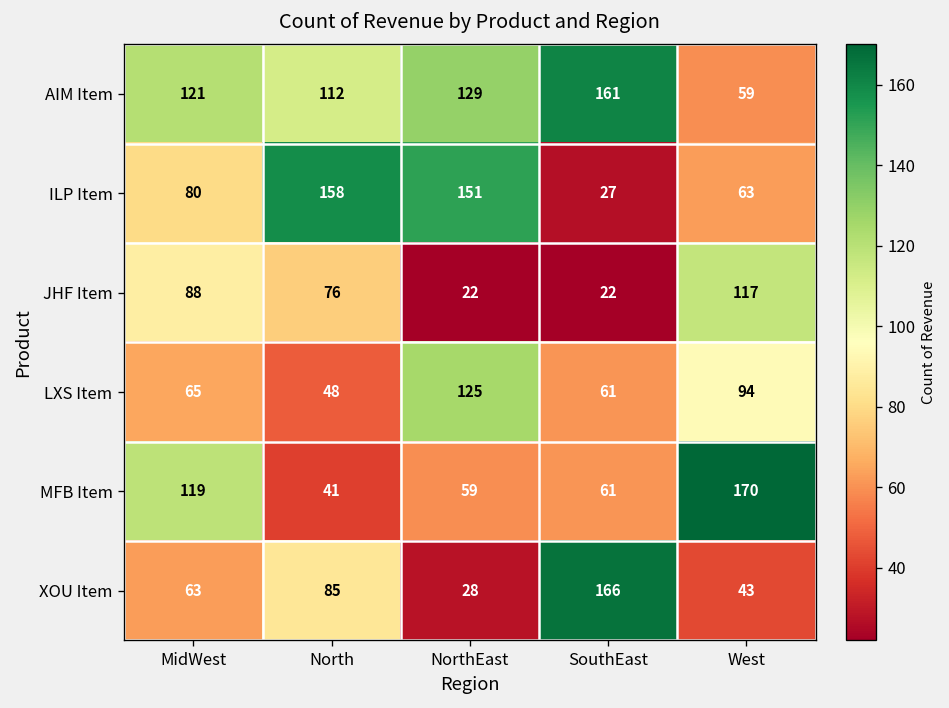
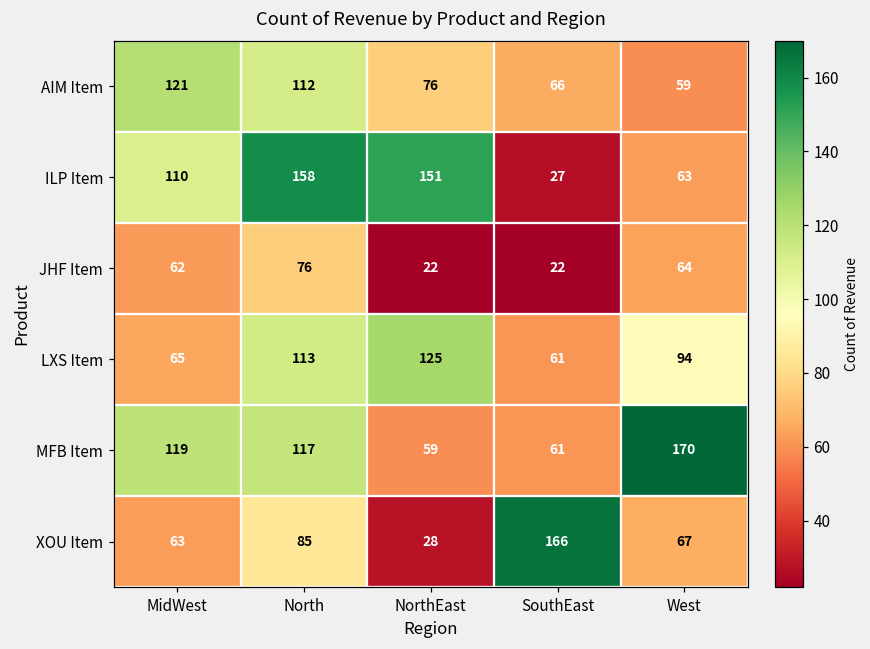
AIM Item, NorthEast: 129 -> 76
AIM Item, SouthEast: 161 -> 66
ILP Item, MidWest: 80 -> 110
JHF Item, MidWest: 88 -> 62
JHF Item, West: 117 -> 64
LXS Item, North: 48 -> 113
MFB Item, North: 41 -> 117
XOU Item, West: 43 -> 67
